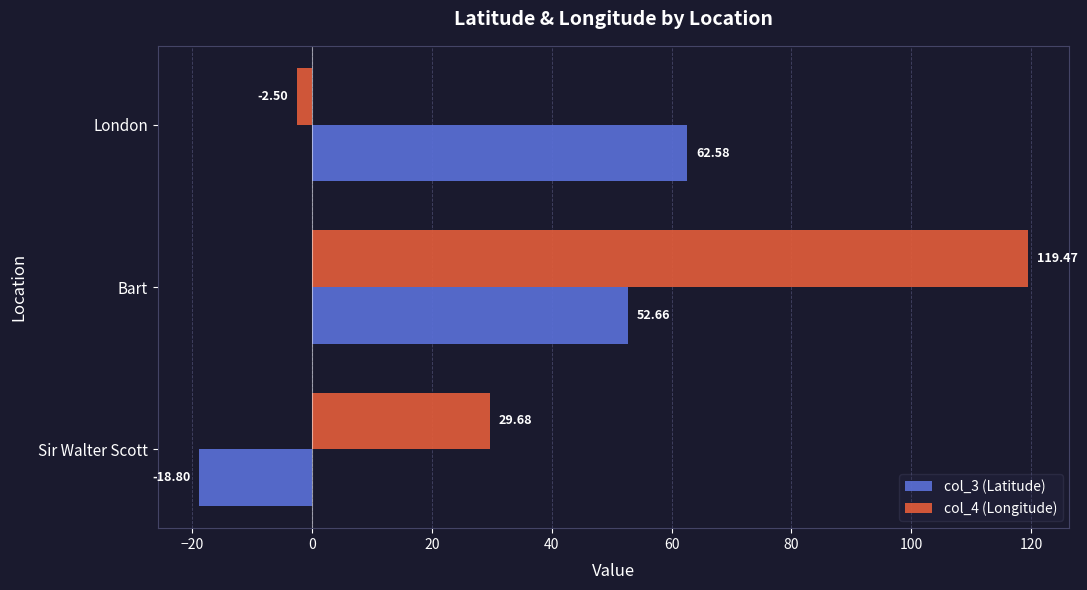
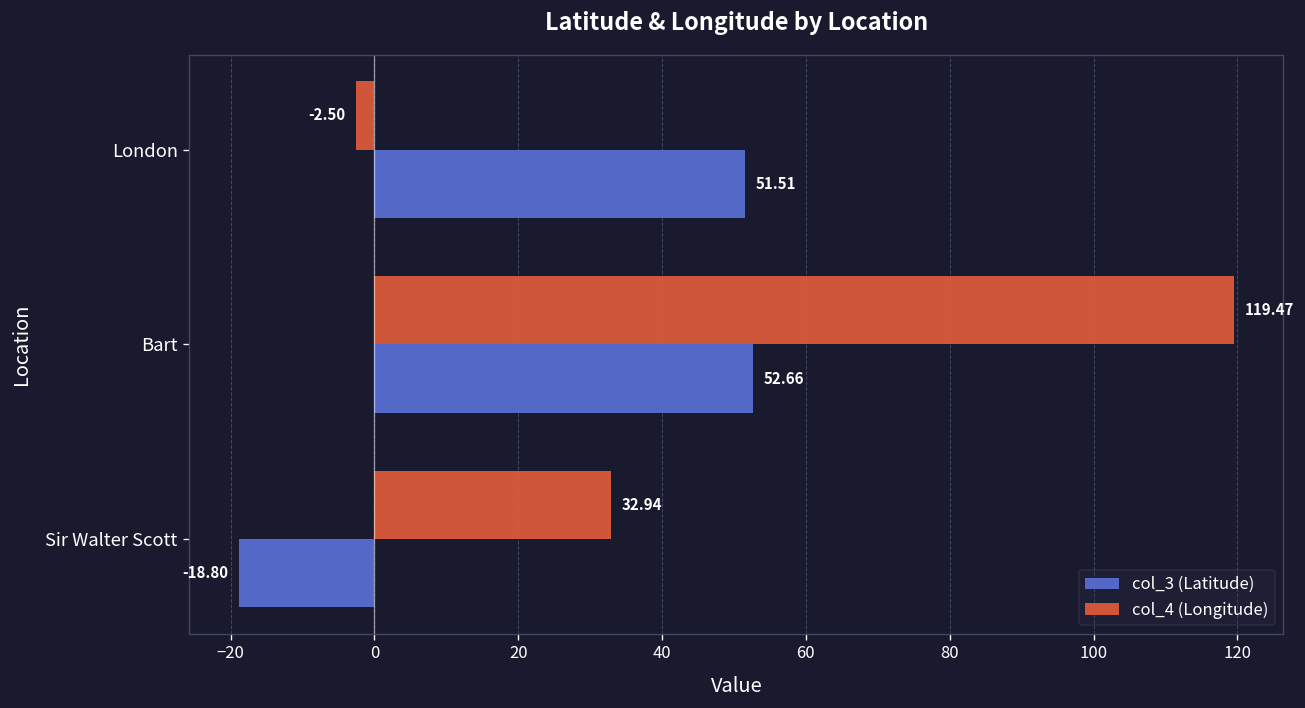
col_3 (Latitude), London: 62.58 -> 51.51
col_4 (Longitude), Sir Walter Scott: 29.68 -> 32.94
